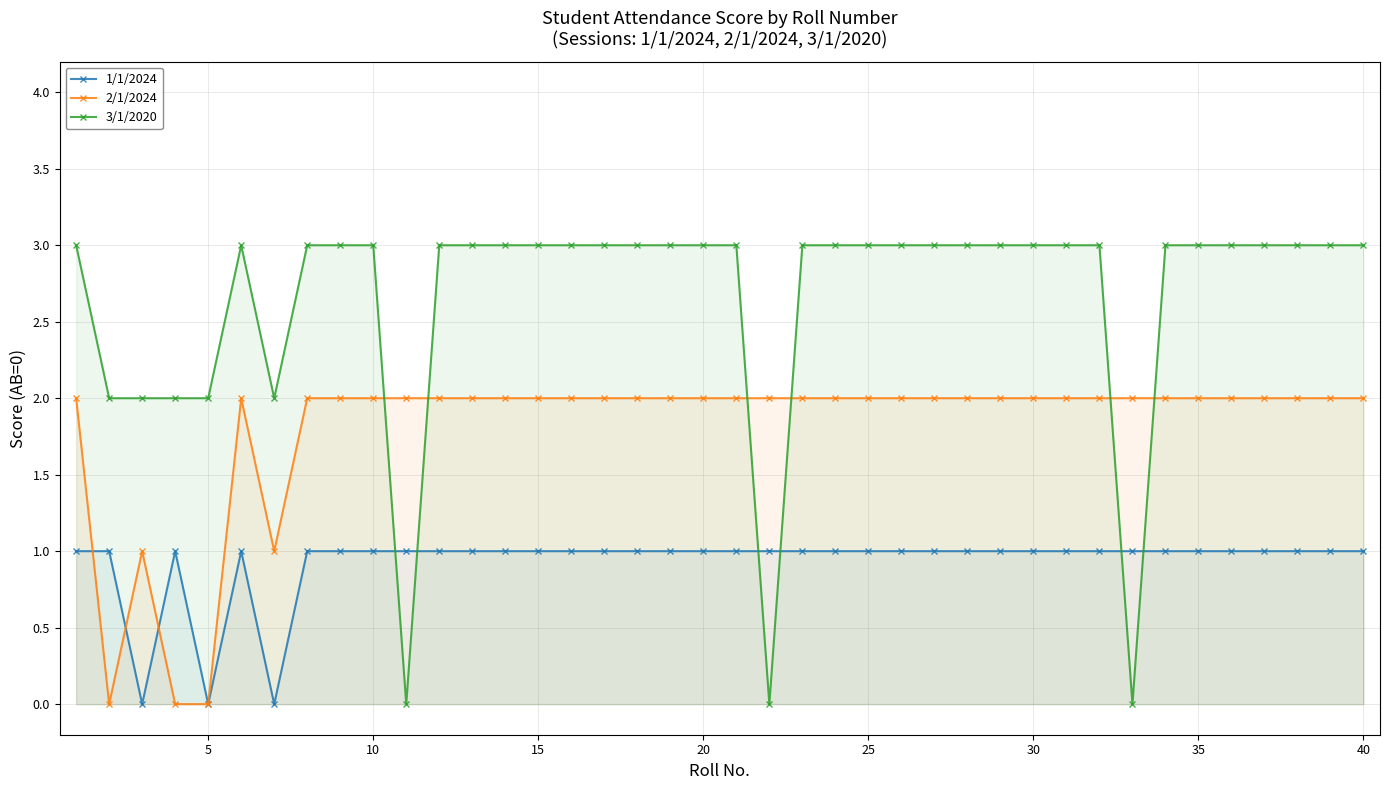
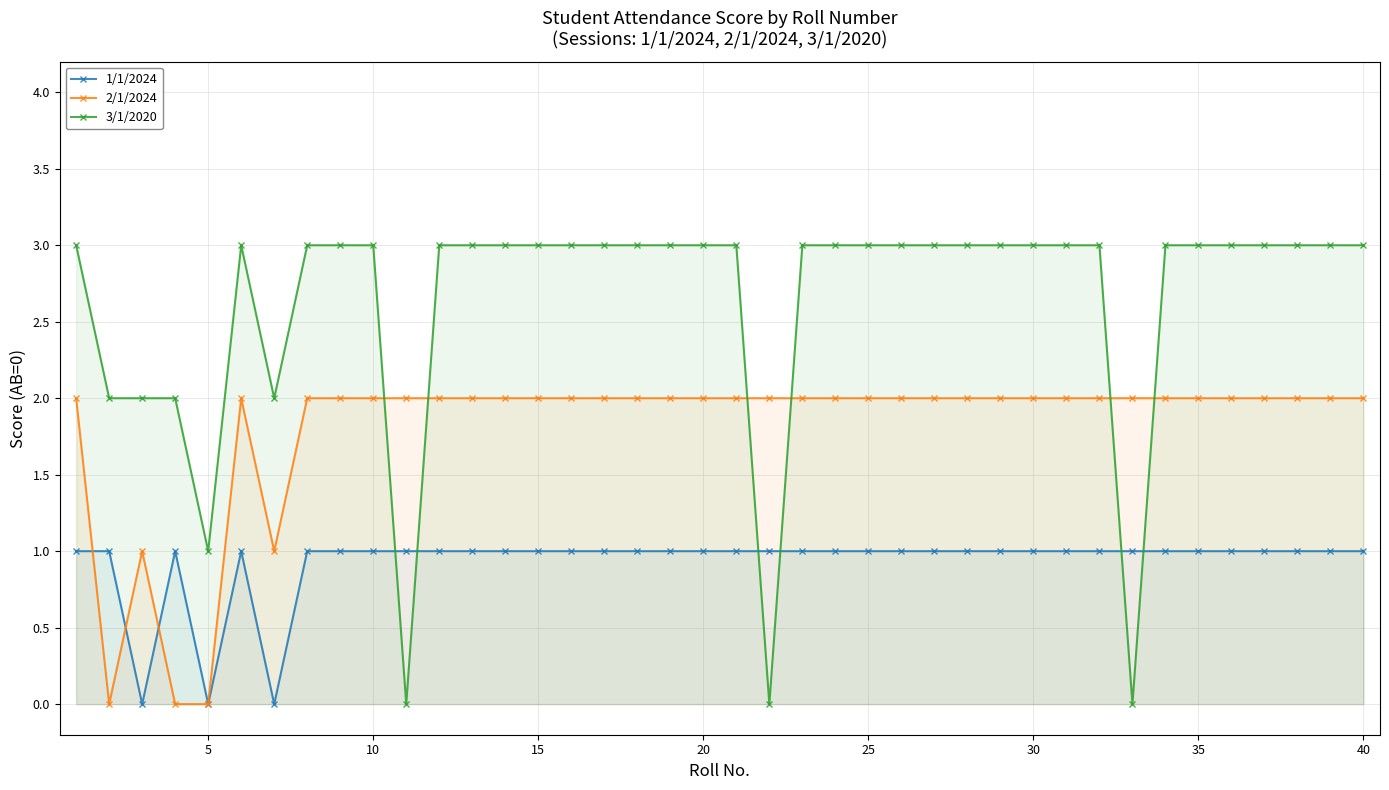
3/1/2020, 5: 2 -> 1
